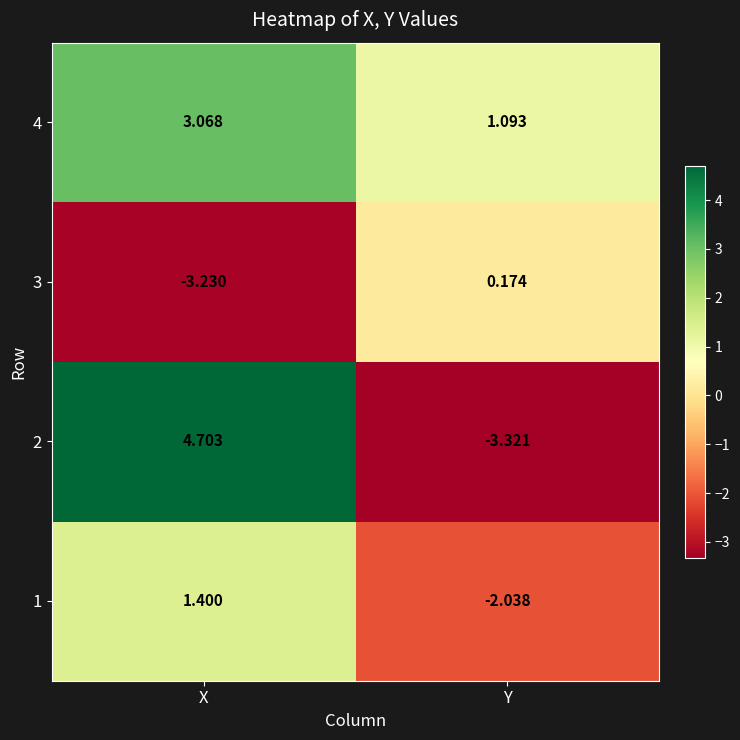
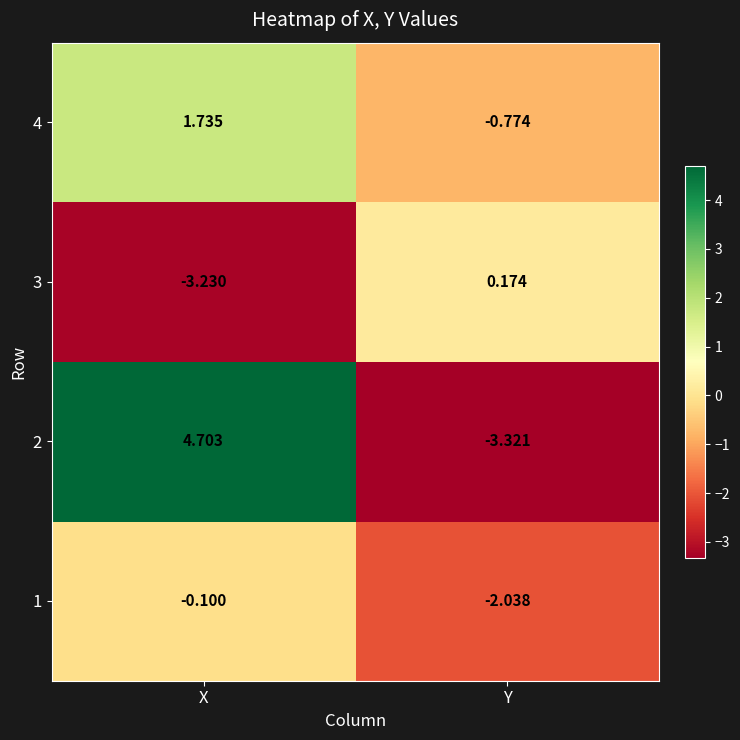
4, X: 3.068 -> 1.735
4, Y: 1.093 -> -0.774
1, X: 1.400 -> -0.100
